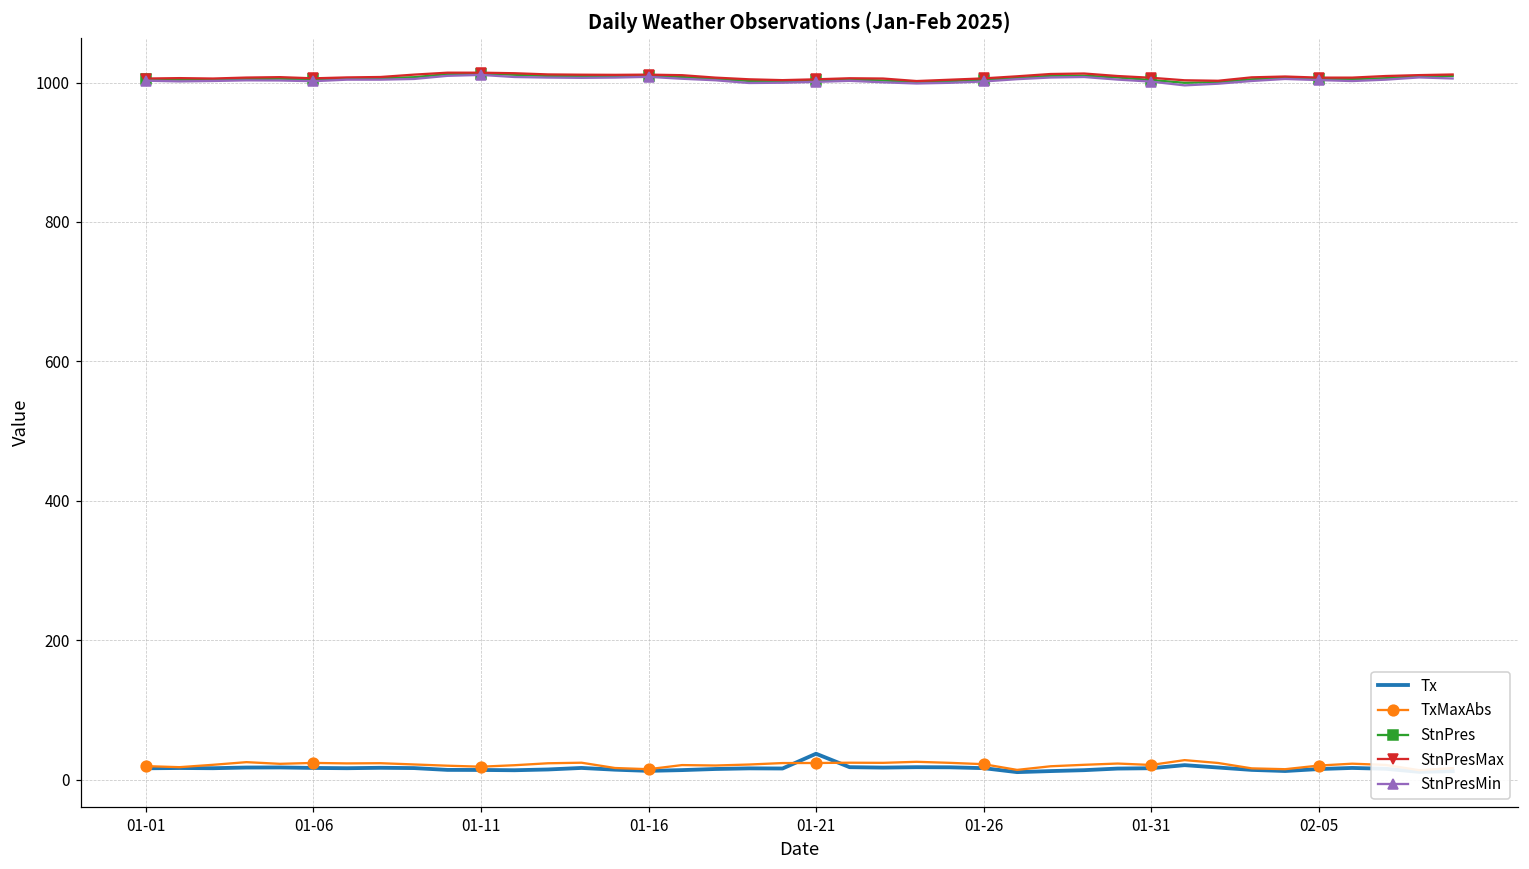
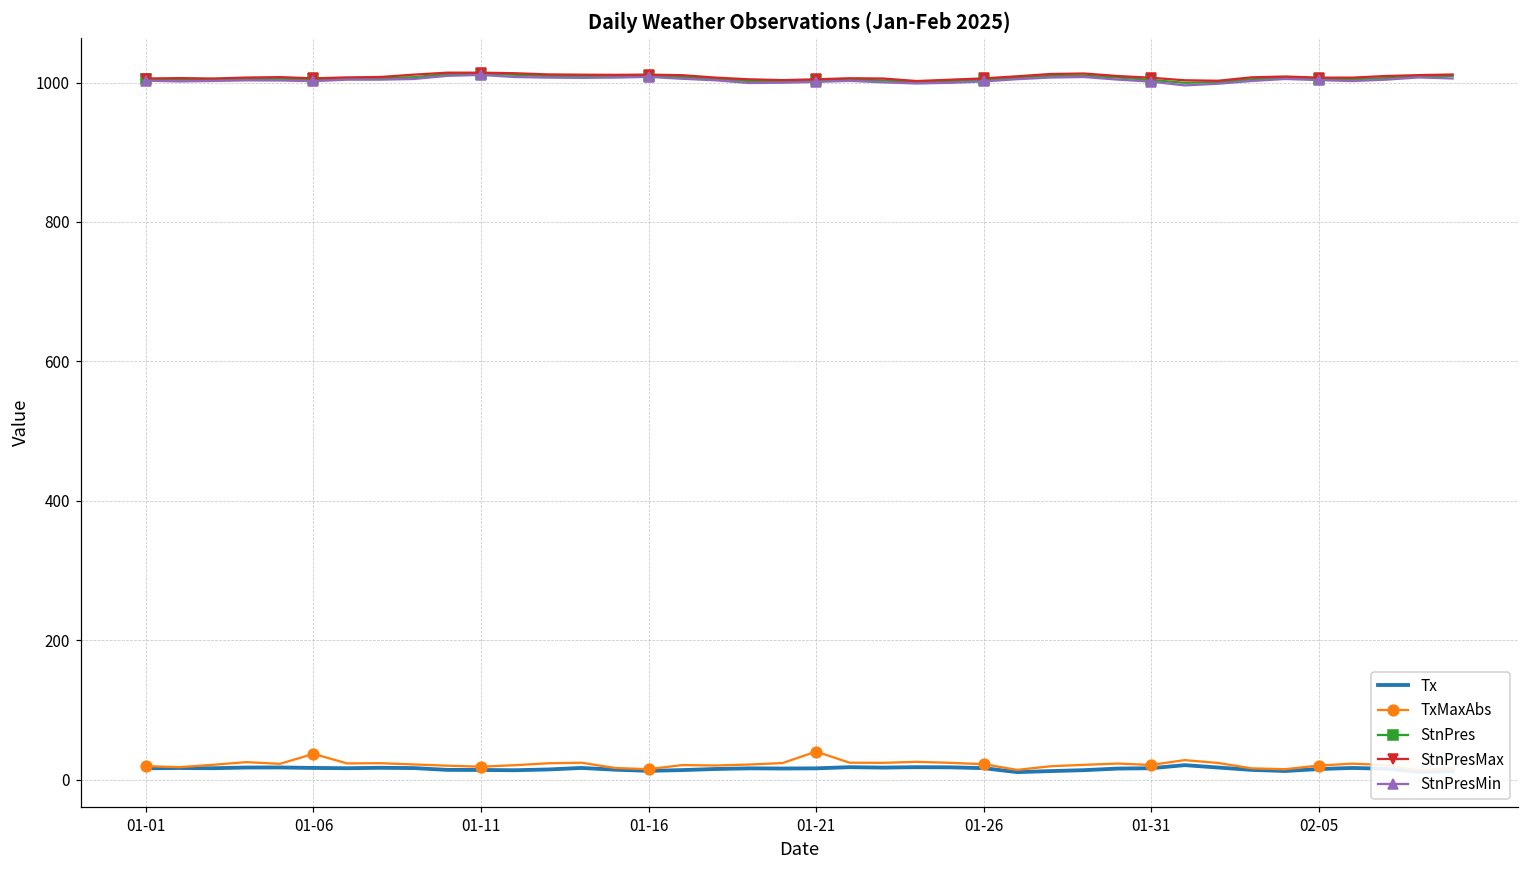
TxMaxAbs, 01-06: 20 -> 40
Tx, 01-21: 40 -> 20
TxMaxAbs, 01-21: 20 -> 40
